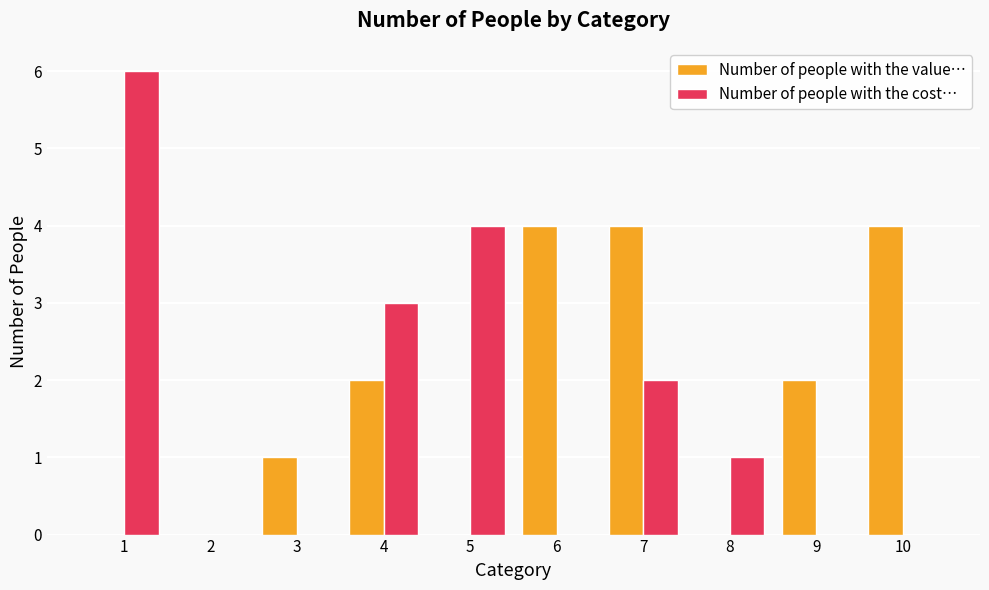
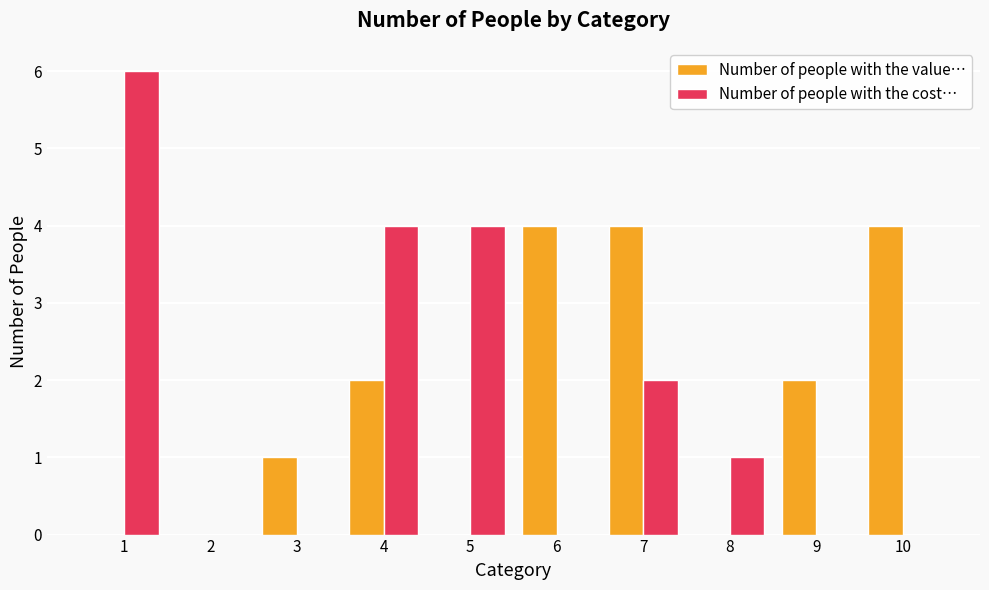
Number of people with the cost…, 4: 3 -> 4
